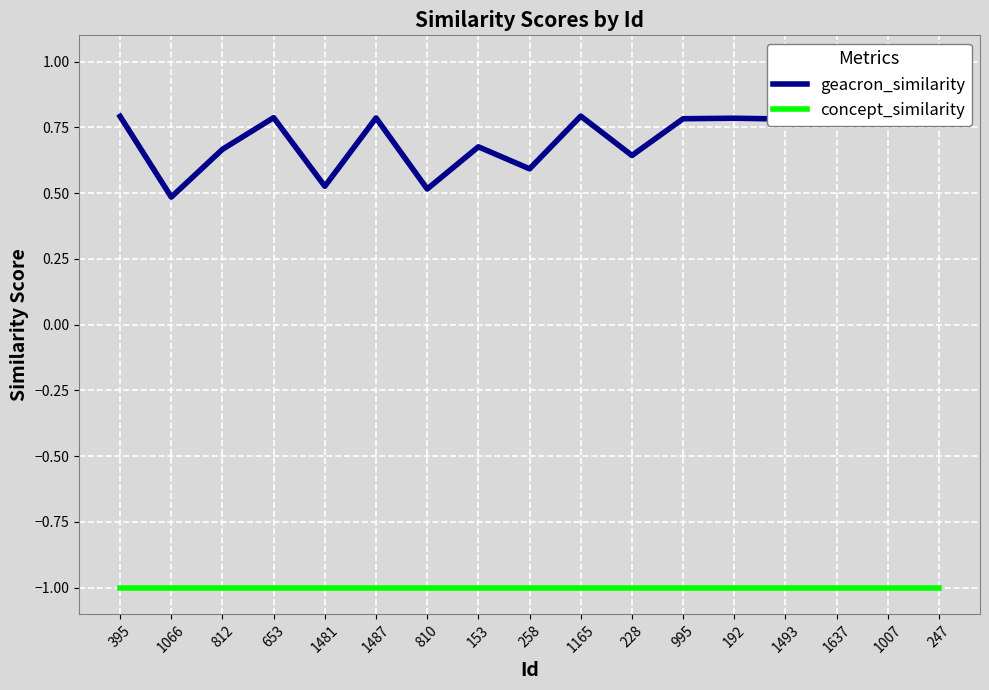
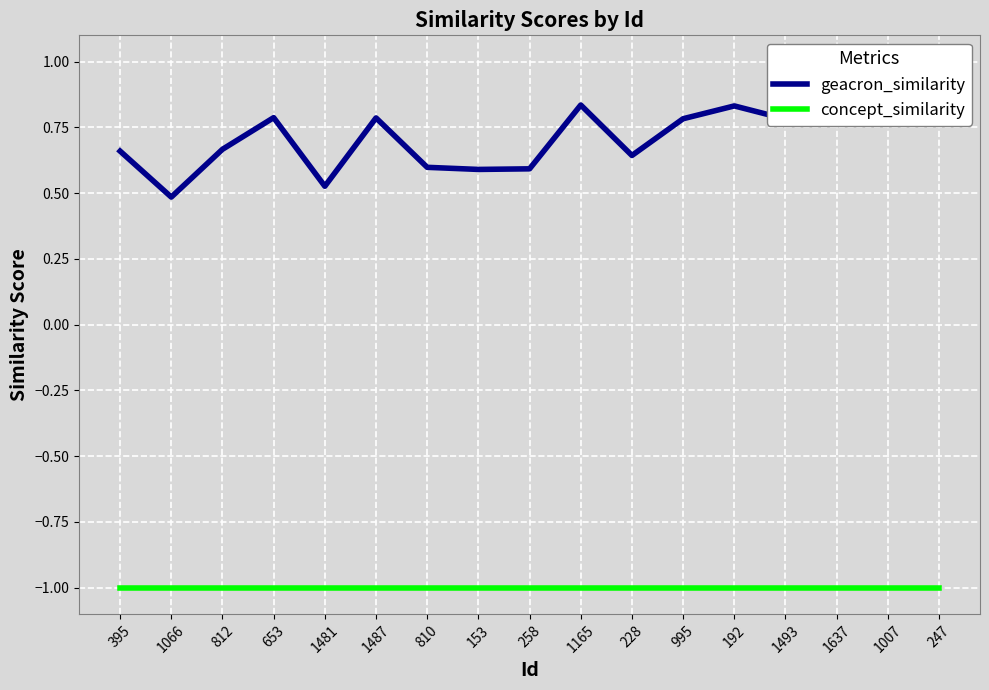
geacron_similarity, 395: 0.79 -> 0.66
geacron_similarity, 810: 0.52 -> 0.60
geacron_similarity, 153: 0.68 -> 0.59
geacron_similarity, 1165: 0.79 -> 0.84
geacron_similarity, 192: 0.78 -> 0.83
